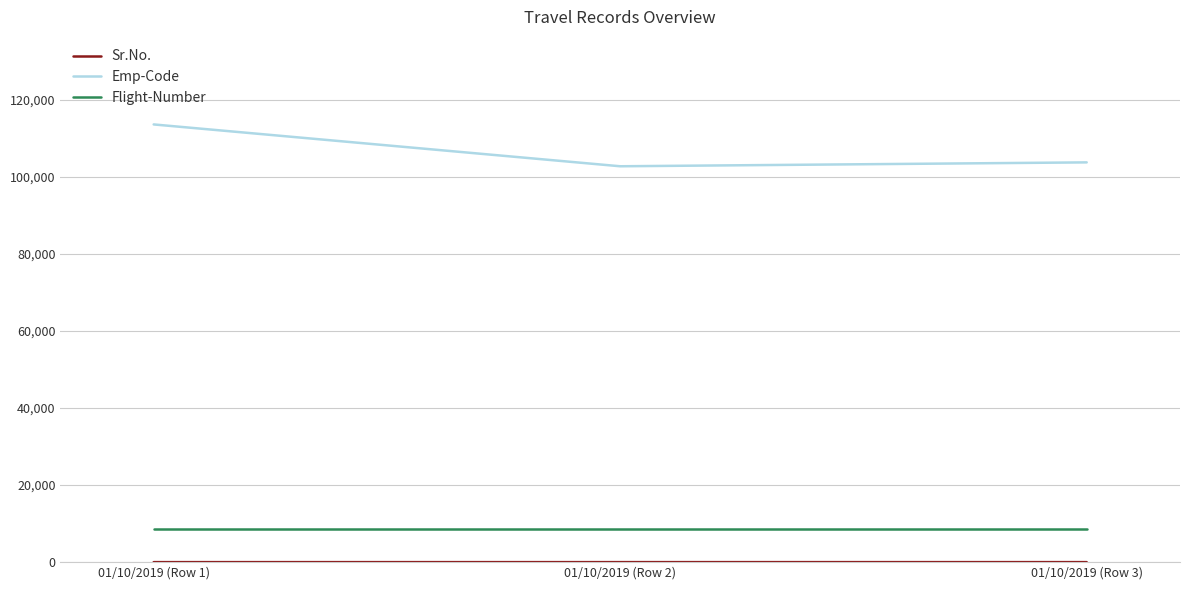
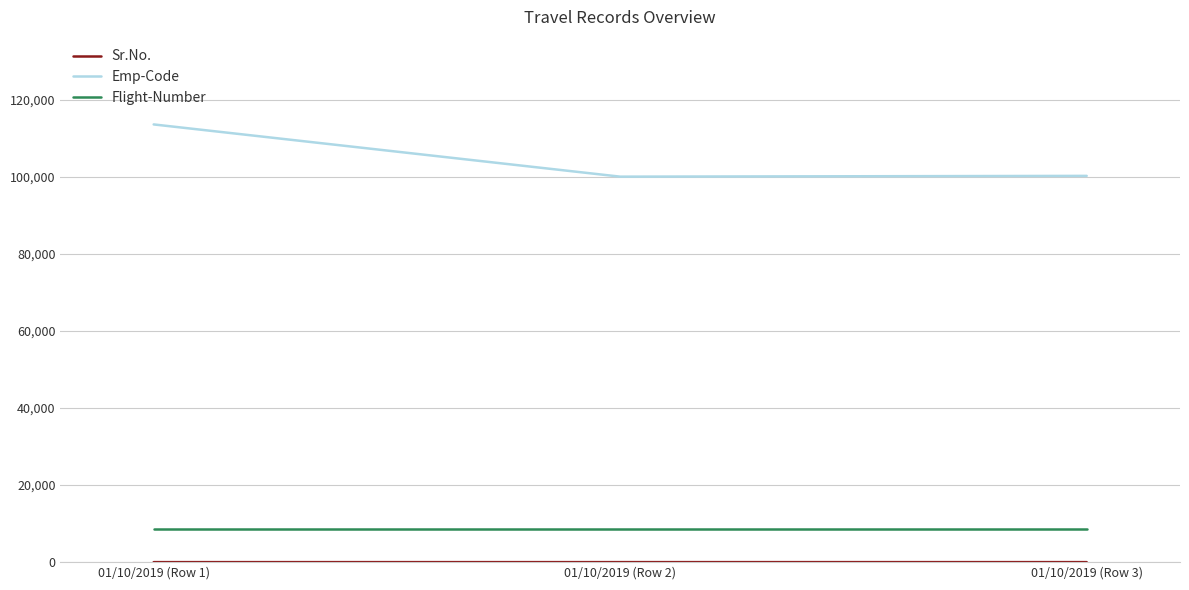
Emp-Code, 01/10/2019 (Row 2): 103,000 -> 100,000
Emp-Code, 01/10/2019 (Row 3): 104,000 -> 100,000
